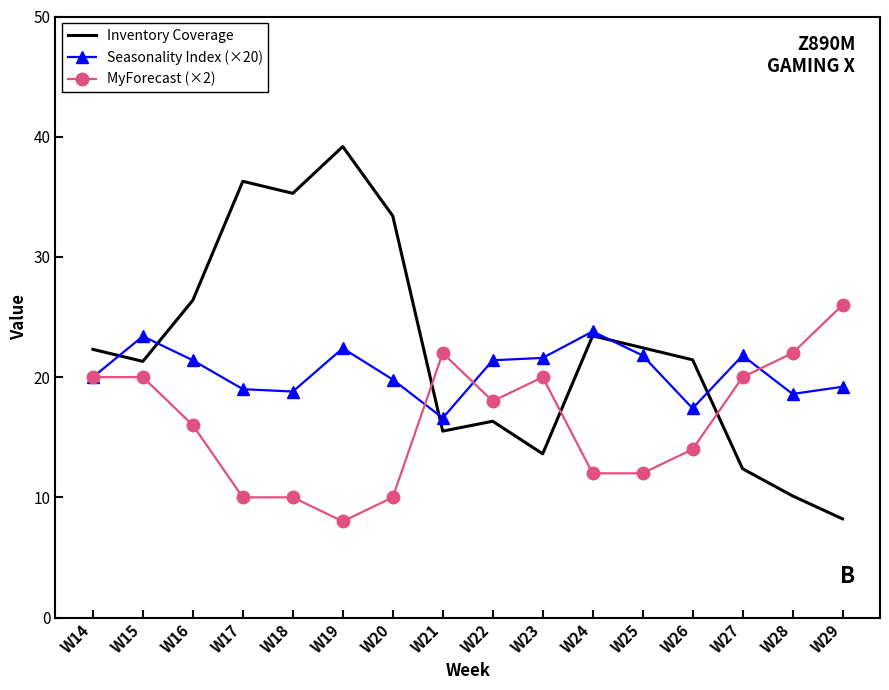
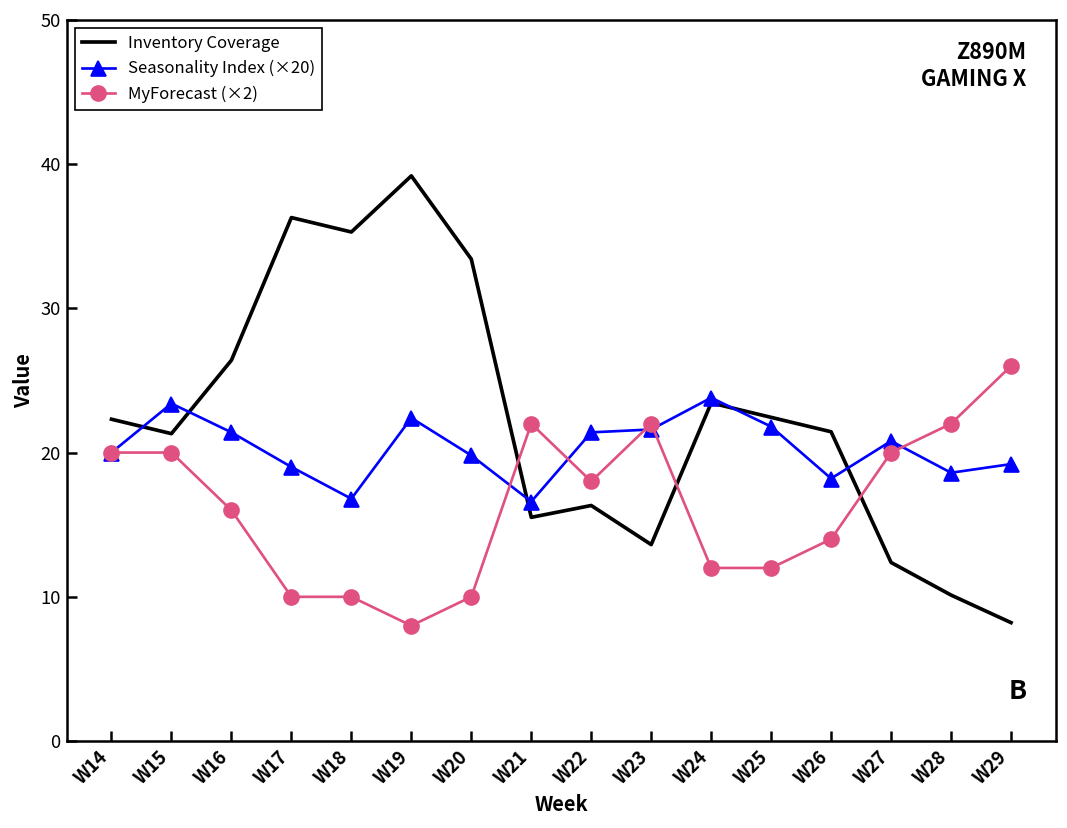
Seasonality Index (×20), W18: 18.8 -> 16.8
MyForecast (×2), W23: 20.0 -> 22.0
Seasonality Index (×20), W26: 17.4 -> 18.2
Seasonality Index (×20), W27: 21.8 -> 20.8
